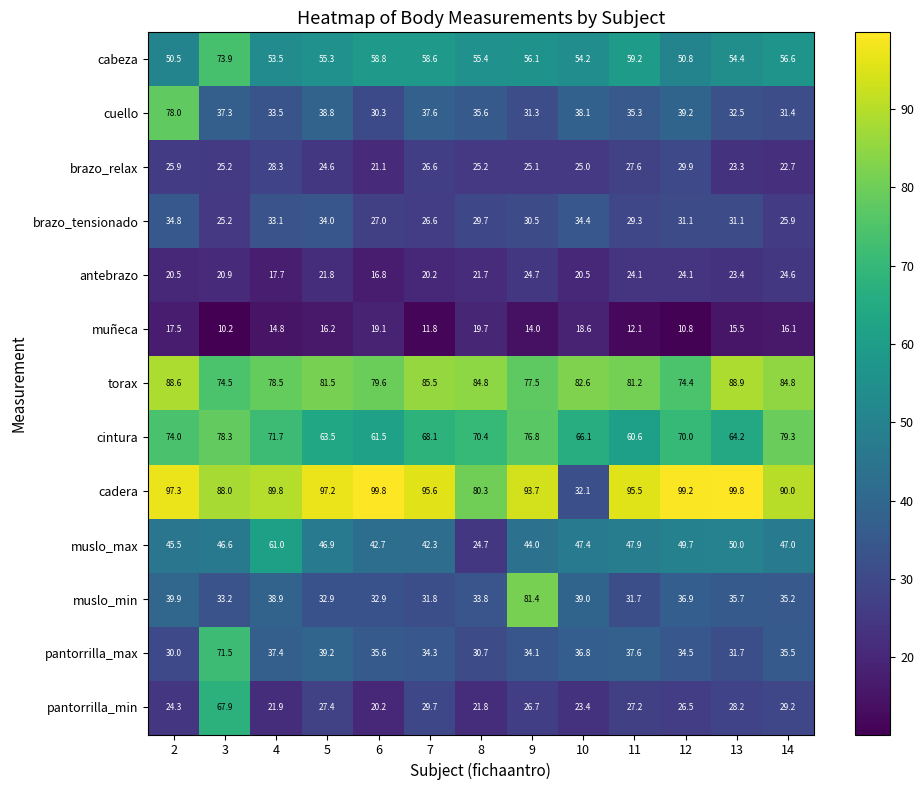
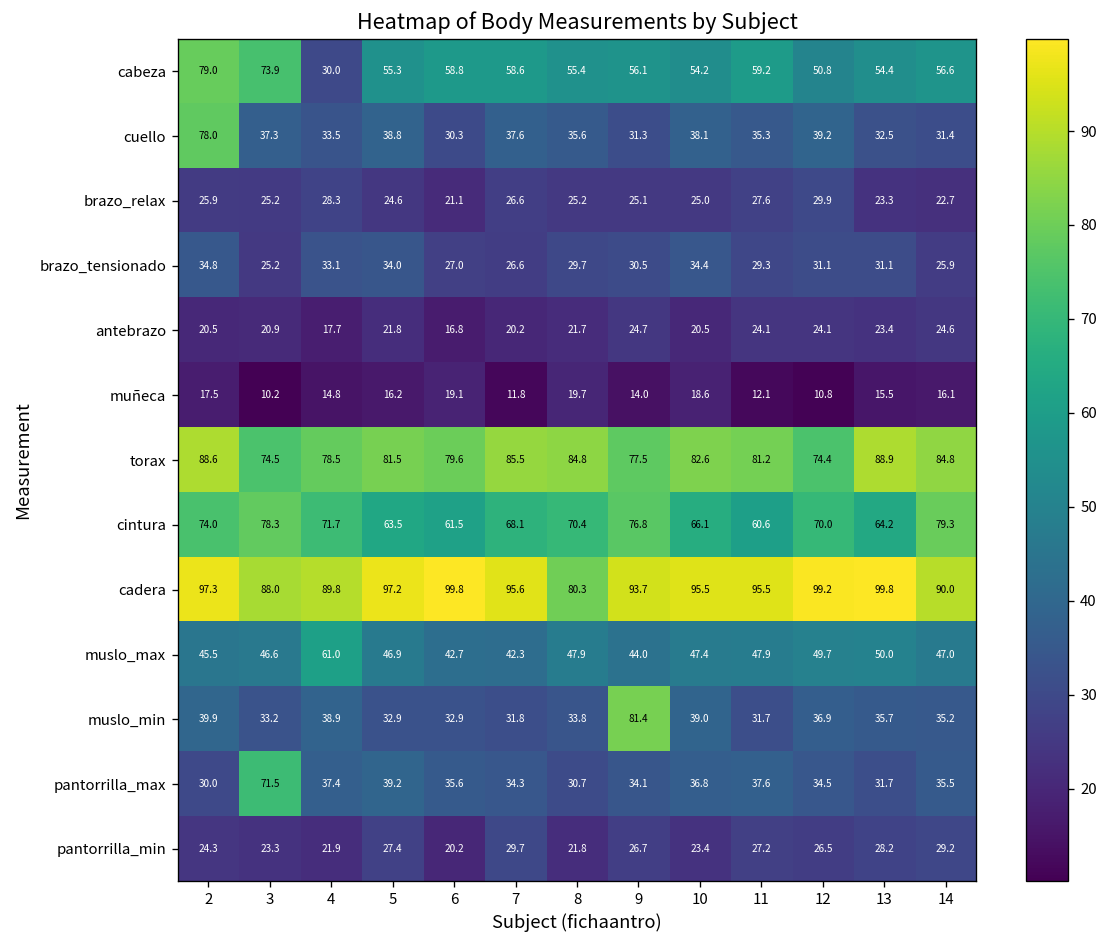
cabeza, 2: 50.5 -> 79.0
cabeza, 4: 53.5 -> 30.0
cadera, 10: 32.1 -> 95.5
muslo_max, 8: 24.7 -> 47.9
pantorrilla_min, 3: 67.9 -> 23.3
